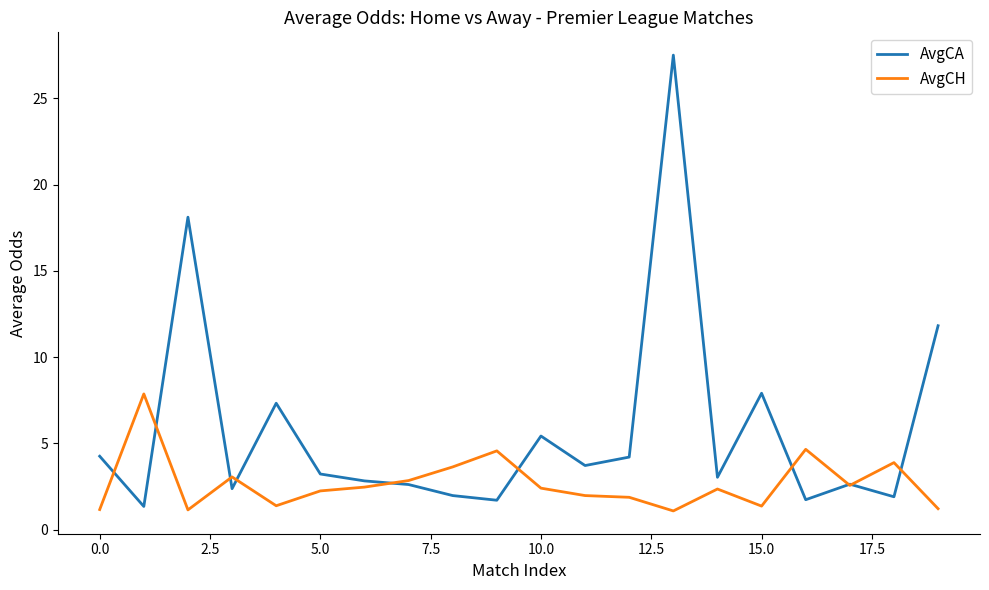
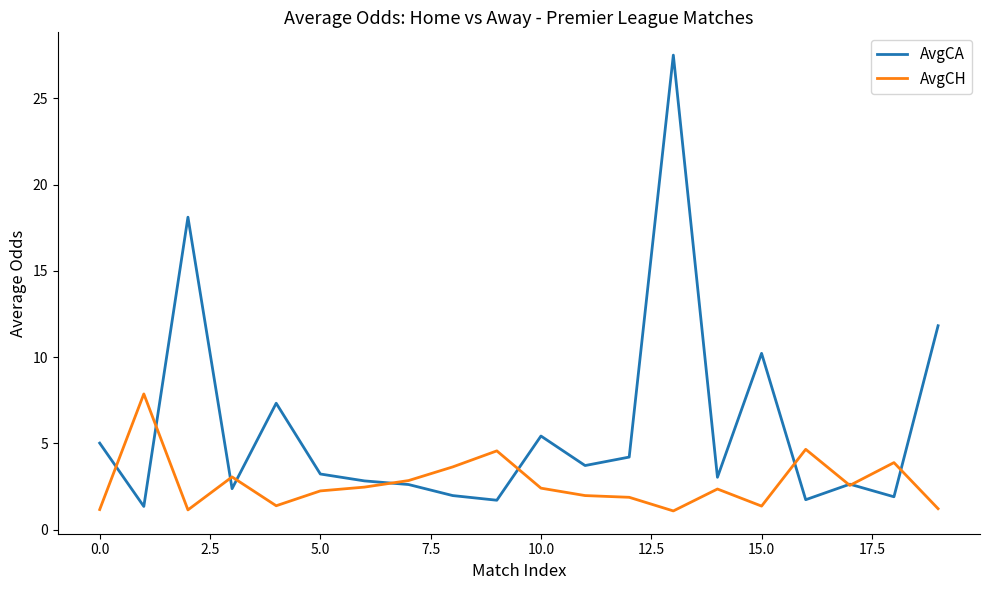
AvgCA, 0.0: 4.3 -> 5.0
AvgCA, 15.0: 7.9 -> 10.2
